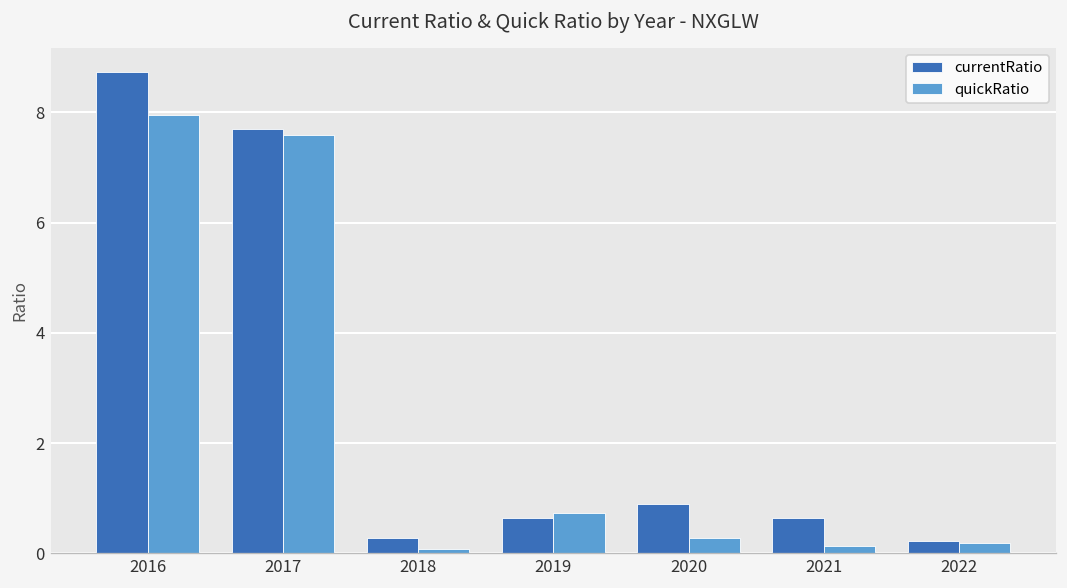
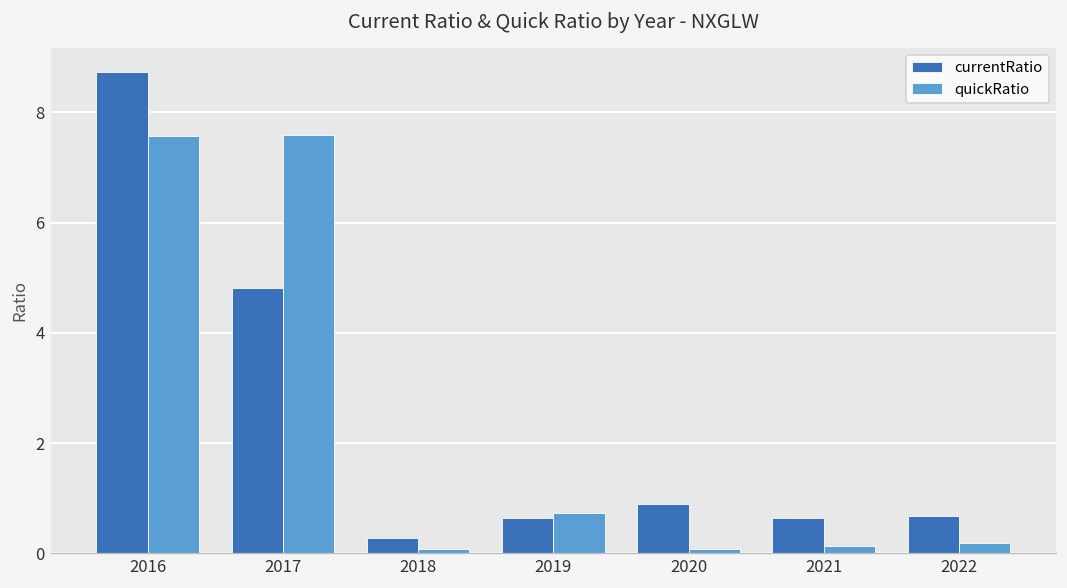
quickRatio, 2016: 8.0 -> 7.6
currentRatio, 2017: 7.7 -> 4.8
quickRatio, 2020: 0.3 -> 0.1
currentRatio, 2022: 0.2 -> 0.7
